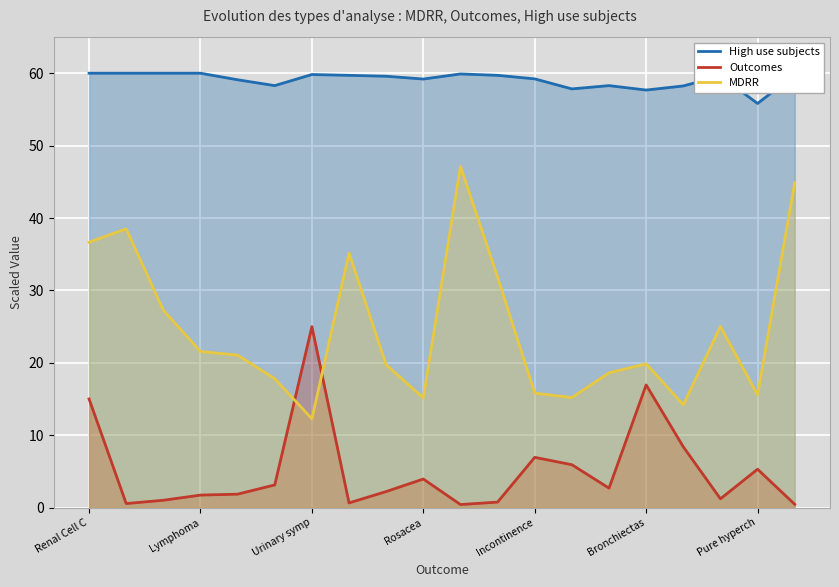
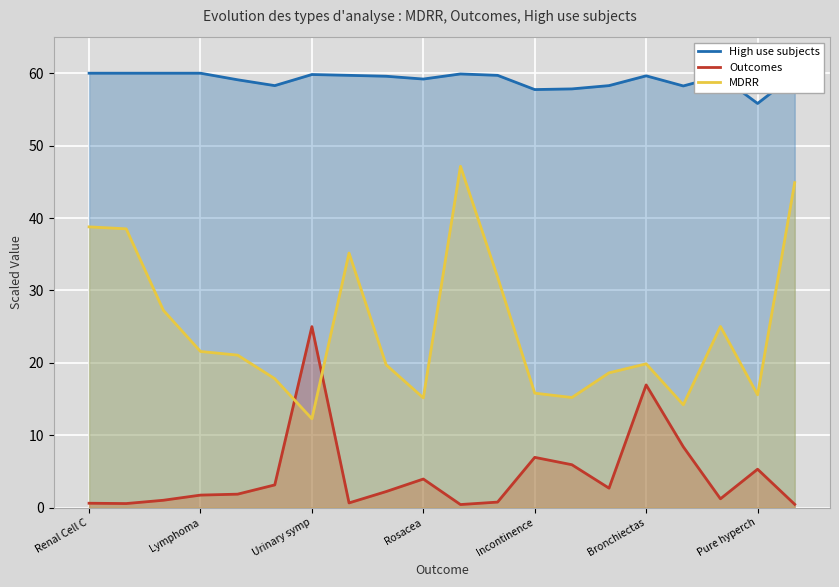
Outcomes, Renal Cell C: 15 -> 1
MDRR, Renal Cell C: 37 -> 39
High use subjects, Incontinence: 59 -> 58
High use subjects, Bronchiectas: 58 -> 60
